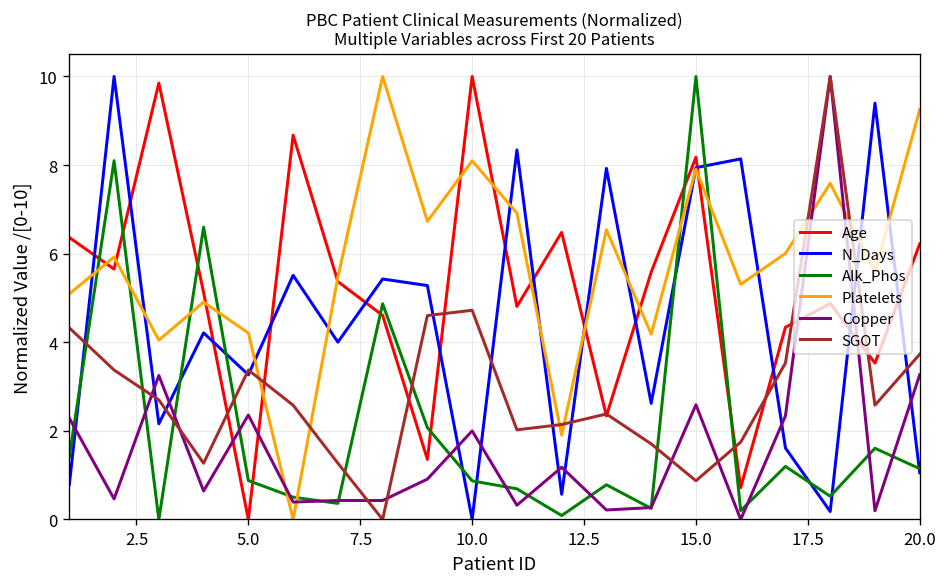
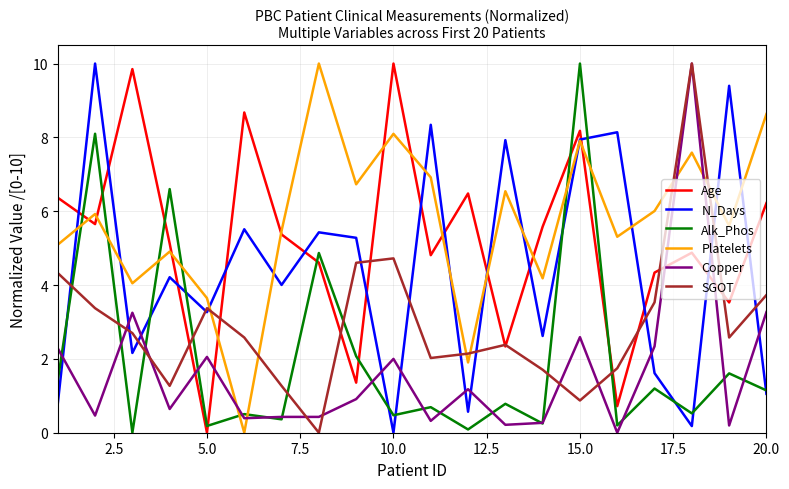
Alk_Phos, 5.0: 0.9 -> 0.2
Platelets, 5.0: 4.2 -> 3.6
Copper, 5.0: 2.4 -> 2.1
Alk_Phos, 10.0: 0.9 -> 0.5
Platelets, 20.0: 9.2 -> 8.6
